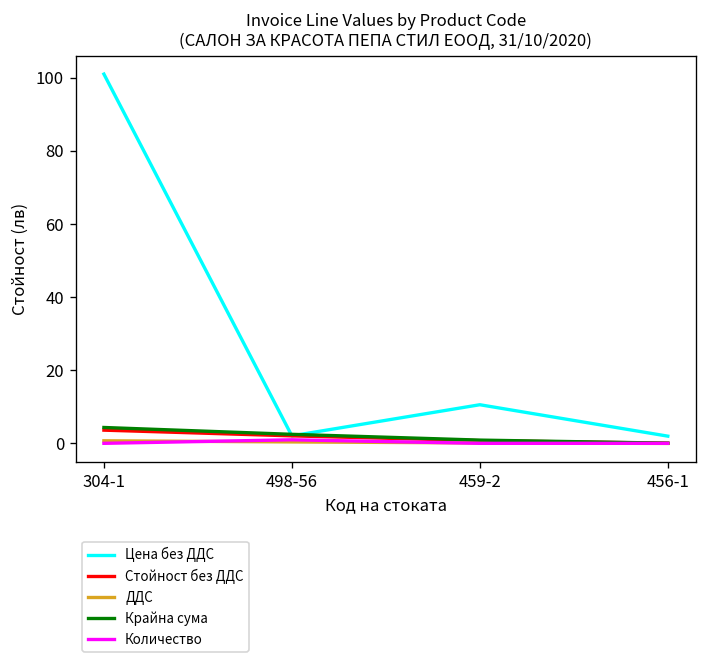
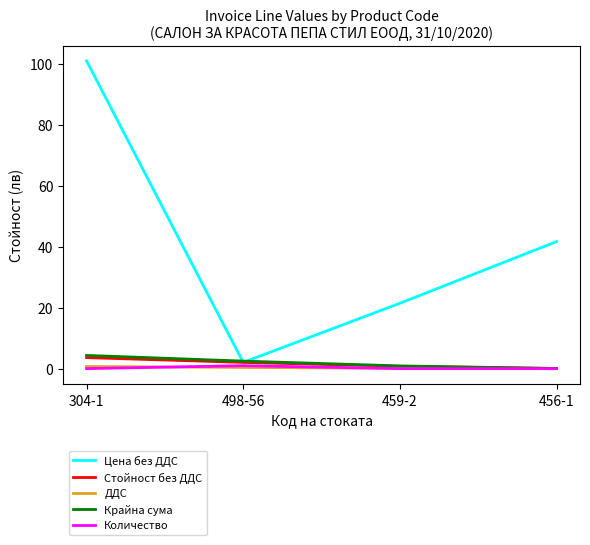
Цена без ДДС, 459-2: 11 -> 21
Цена без ДДС, 456-1: 2 -> 42
